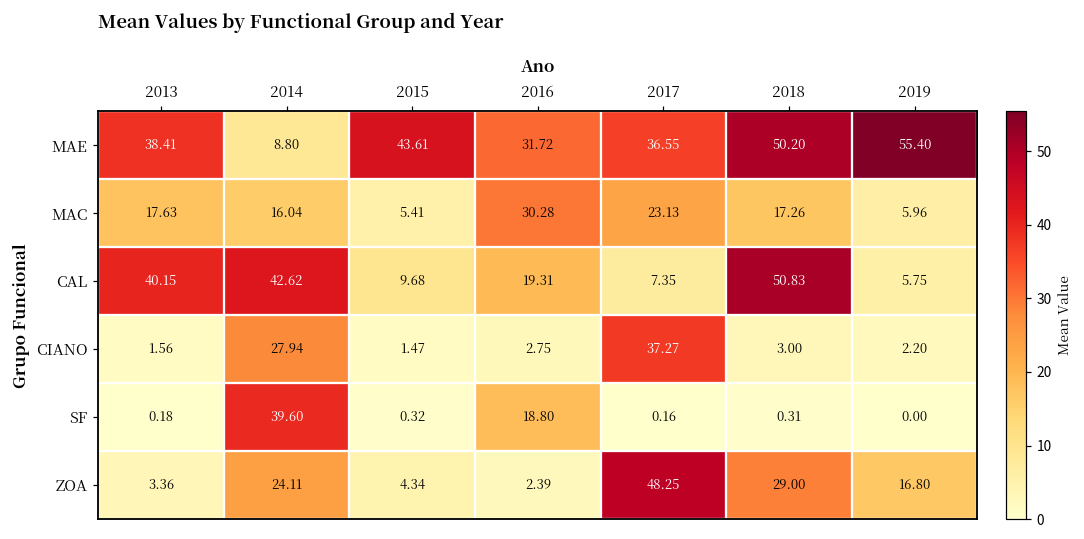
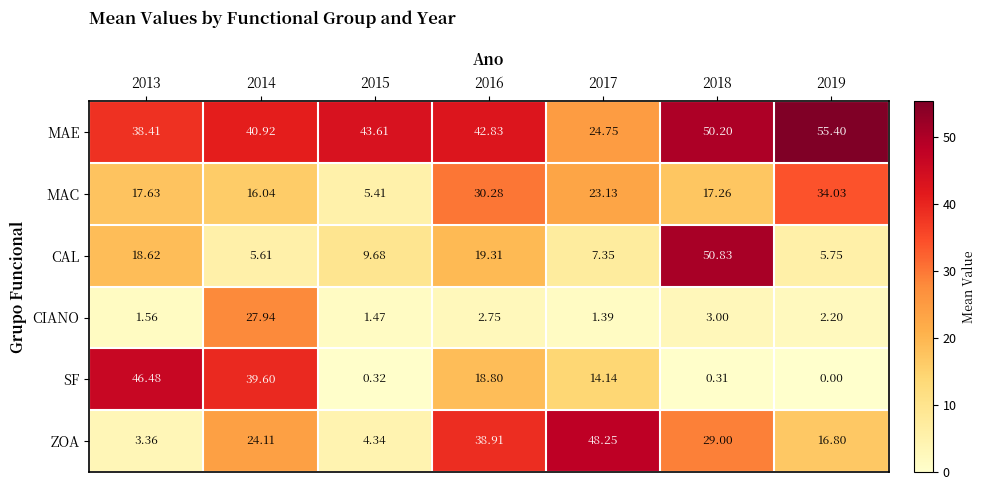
MAE, 2014: 8.80 -> 40.92
MAE, 2016: 31.72 -> 42.83
MAE, 2017: 36.55 -> 24.75
MAC, 2019: 5.96 -> 34.03
CAL, 2013: 40.15 -> 18.62
CAL, 2014: 42.62 -> 5.61
CIANO, 2017: 37.27 -> 1.39
SF, 2013: 0.18 -> 46.48
SF, 2017: 0.16 -> 14.14
ZOA, 2016: 2.39 -> 38.91
